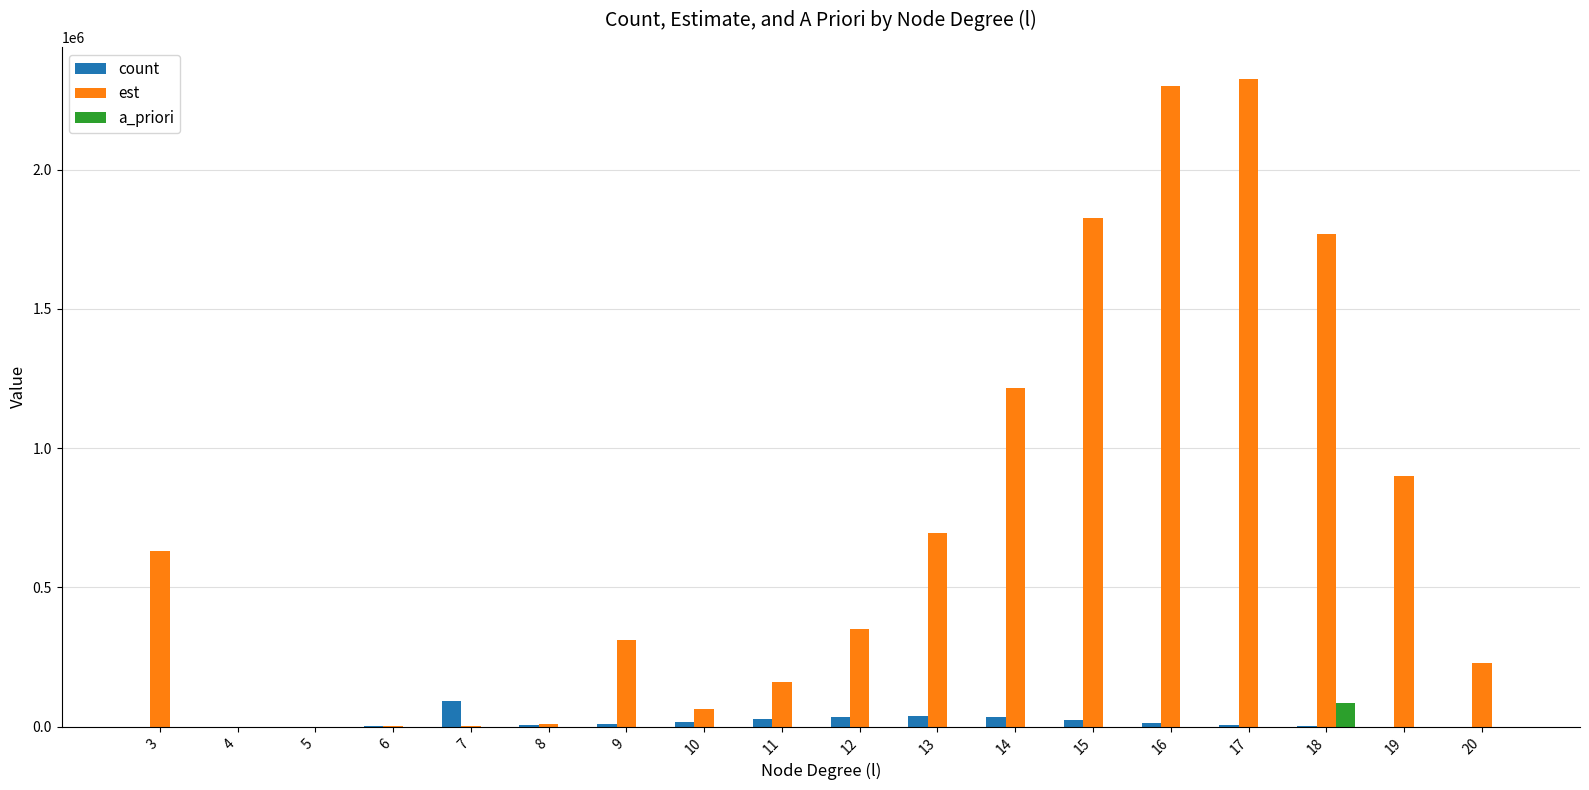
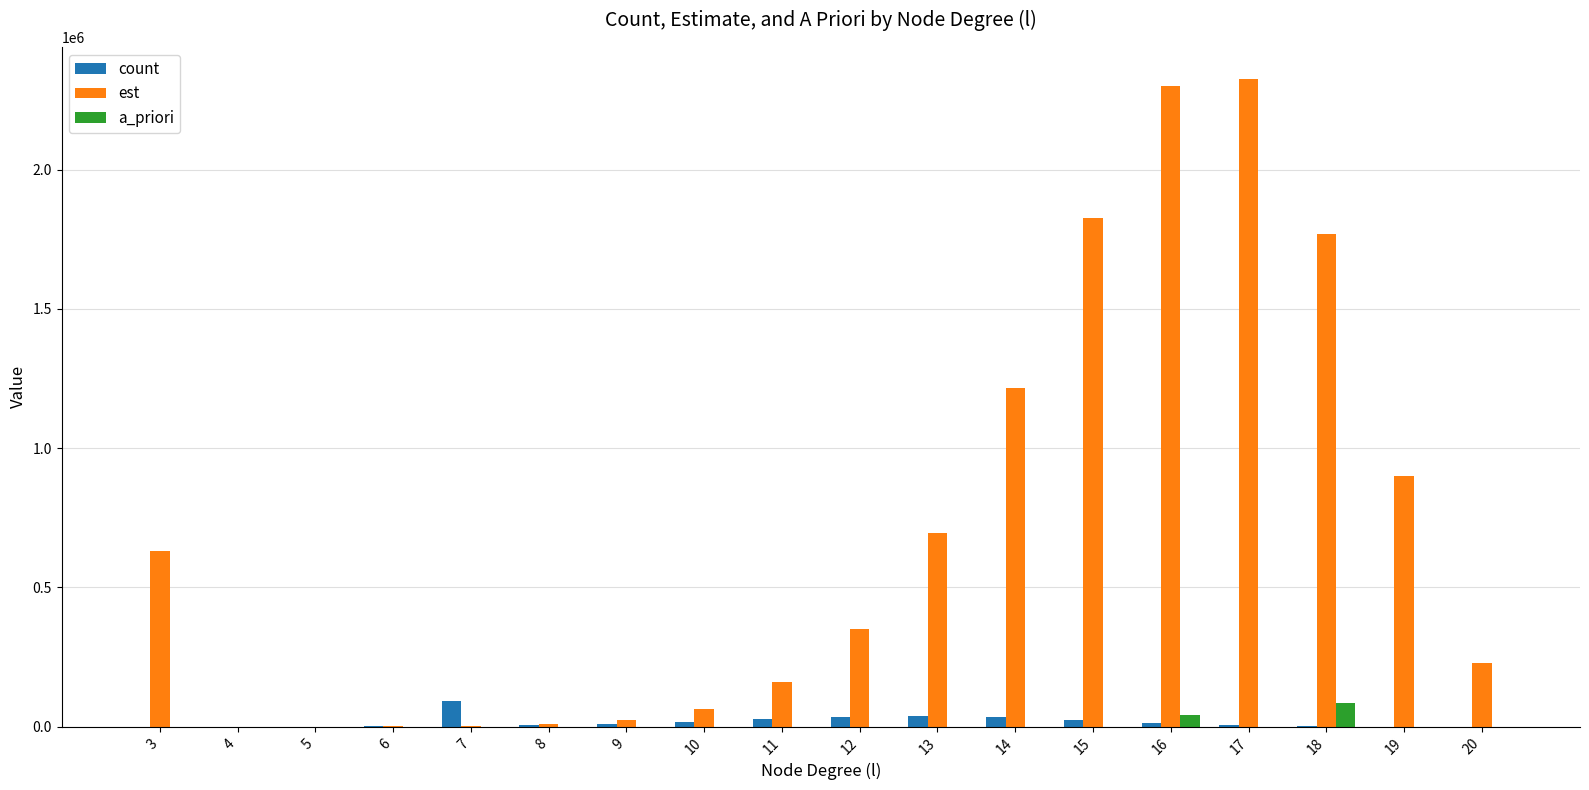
est, 9: 310000 -> 20000
a_priori, 16: 0 -> 40000
